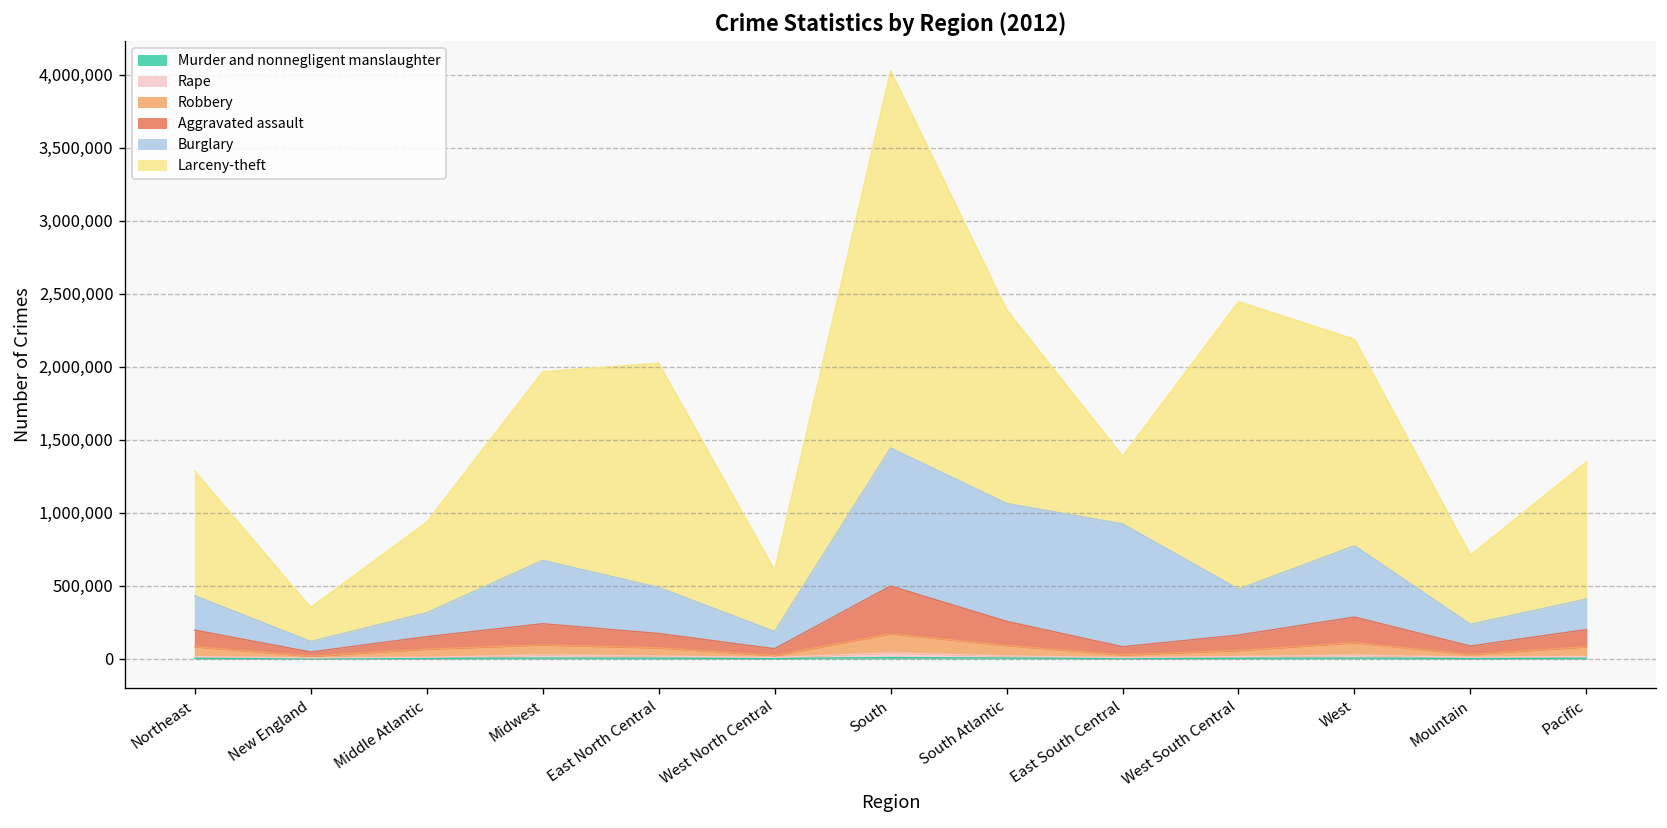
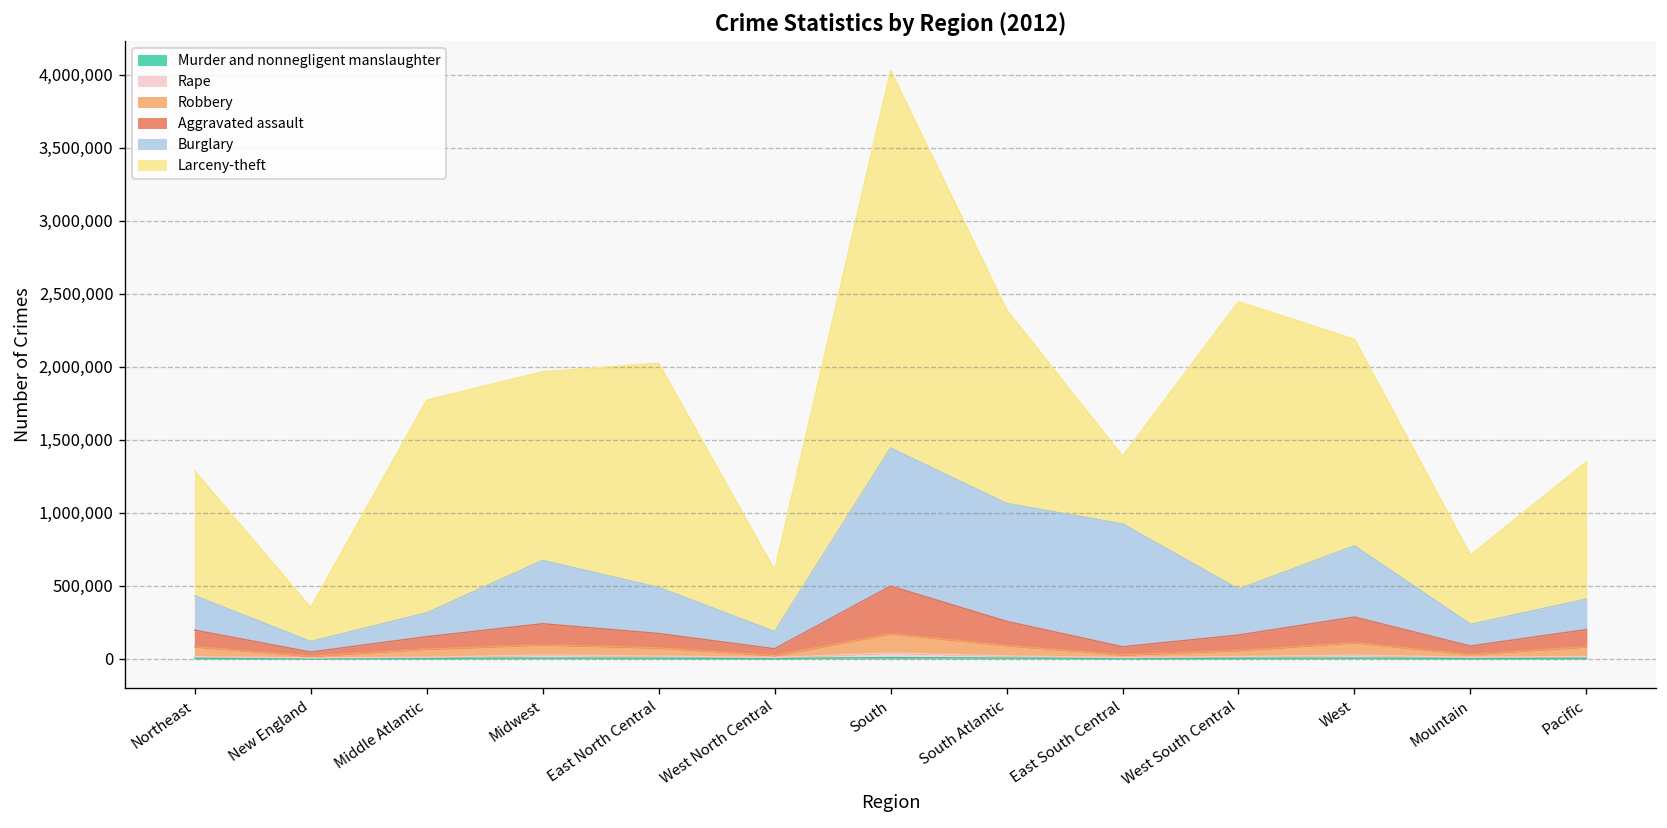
Larceny-theft, Middle Atlantic: 620,000 -> 1,460,000
